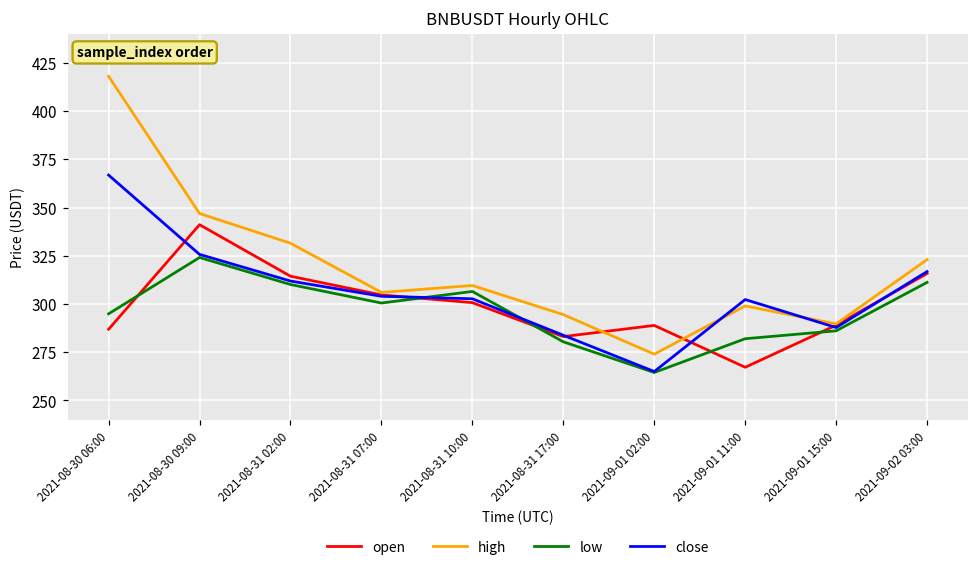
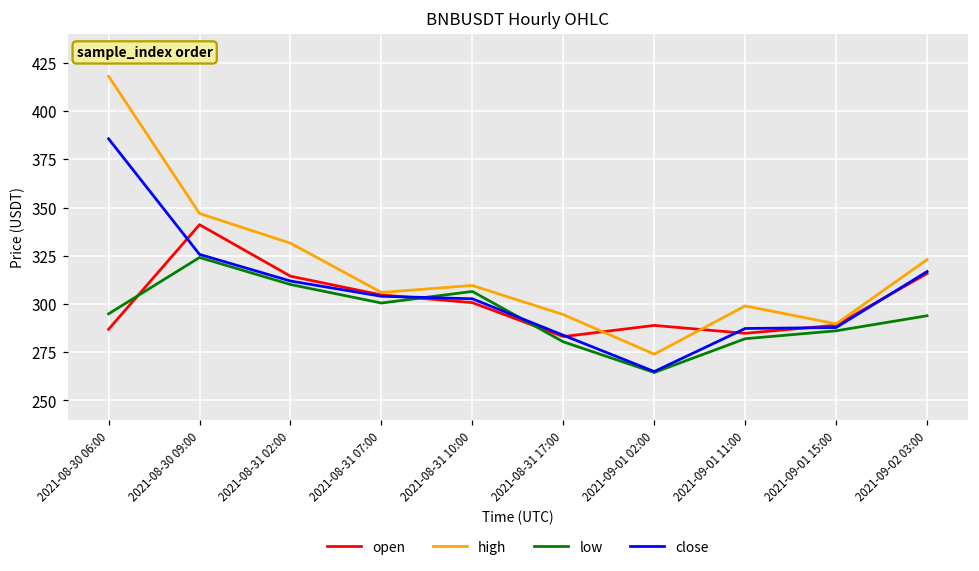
close, 2021-08-30 06:00: 367 -> 386
open, 2021-09-01 11:00: 267 -> 285
close, 2021-09-01 11:00: 302 -> 287
low, 2021-09-02 03:00: 311 -> 294
